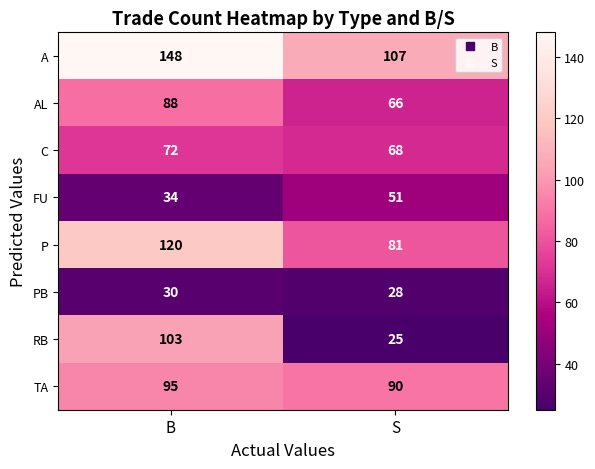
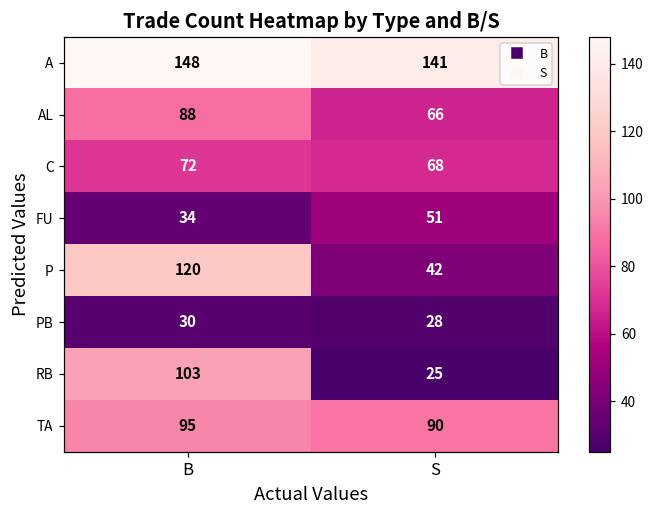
A, S: 107 -> 141
P, S: 81 -> 42
